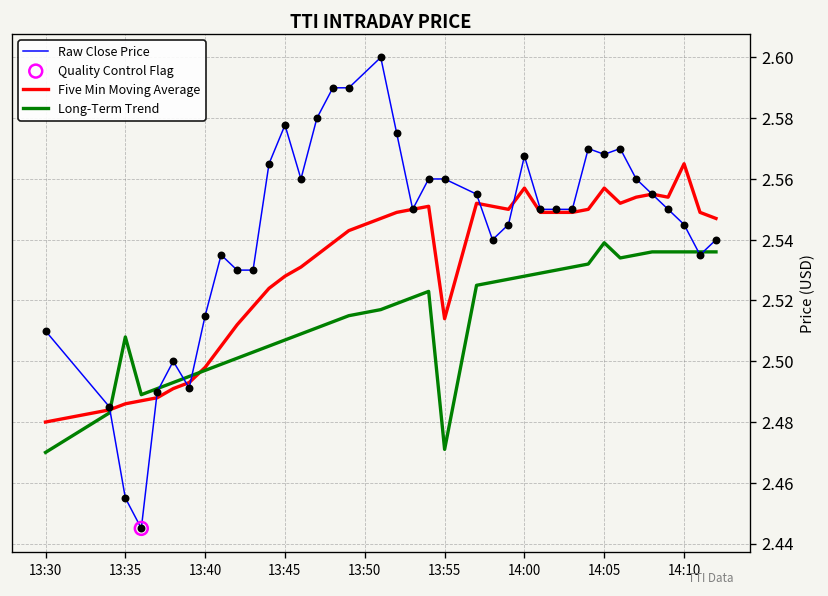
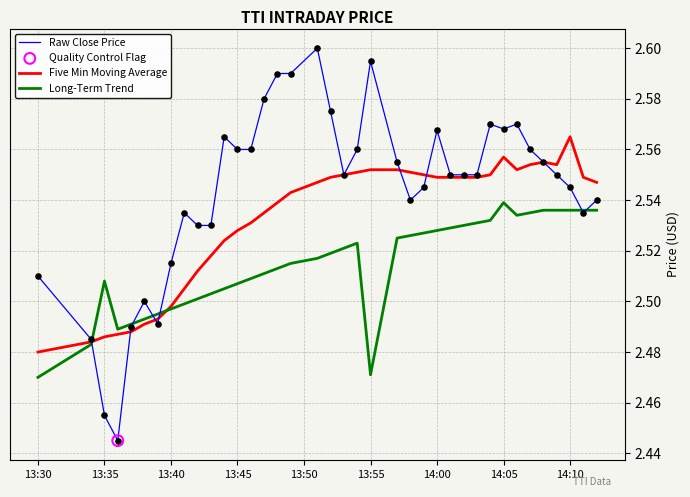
Raw Close Price, 13:45: 2.578 -> 2.560
Raw Close Price, 13:55: 2.560 -> 2.595
Five Min Moving Average, 13:55: 2.514 -> 2.552
Five Min Moving Average, 14:00: 2.557 -> 2.549
